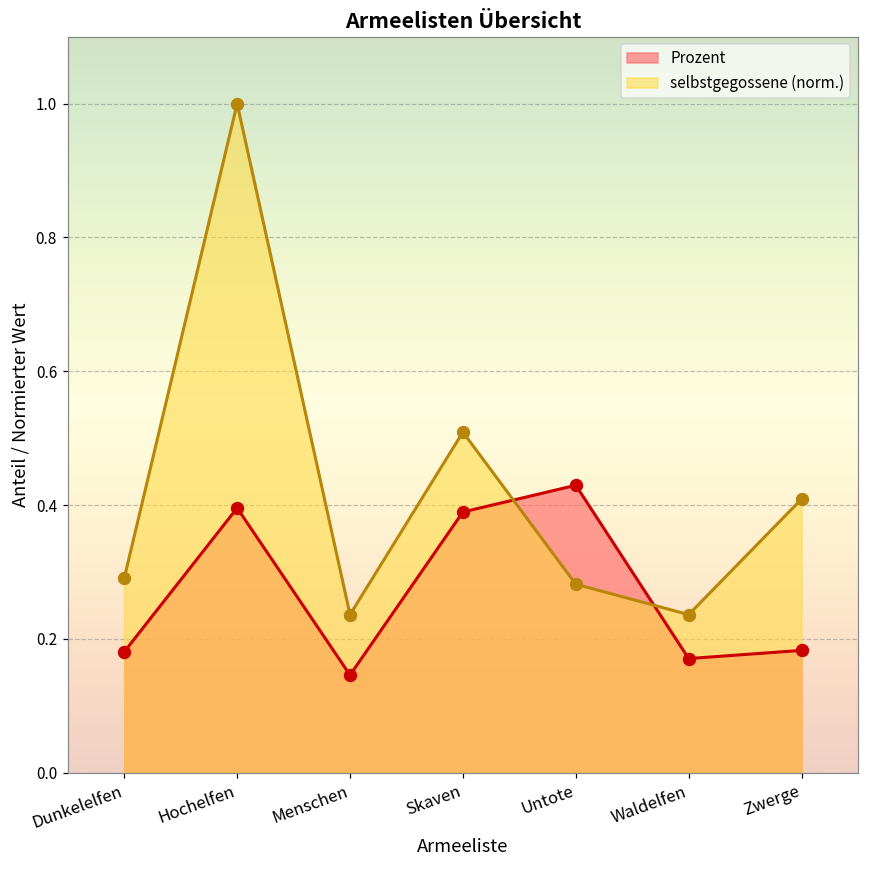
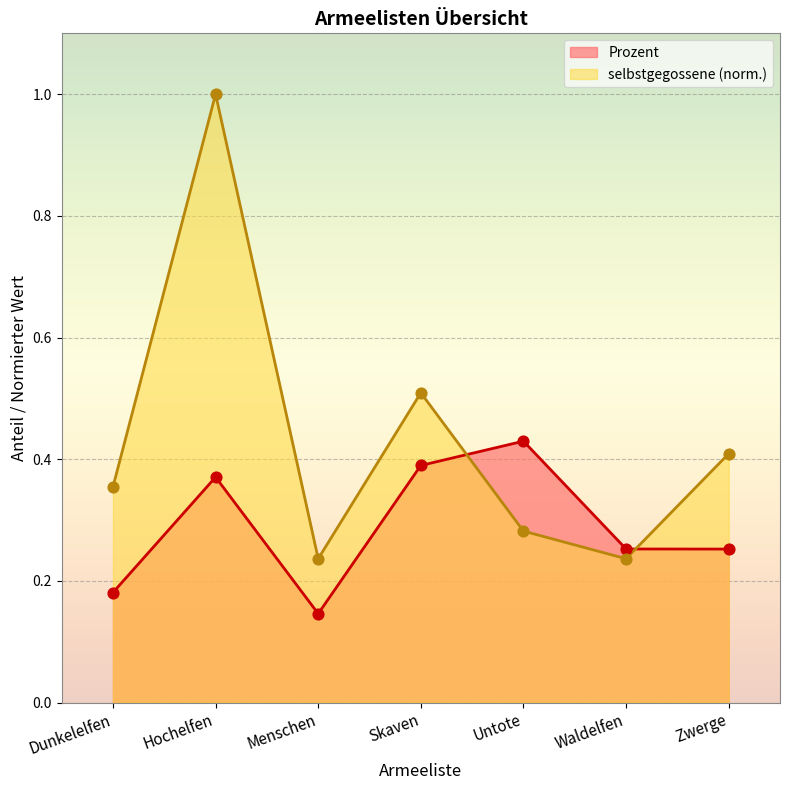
selbstgegossene (norm.), Dunkelelfen: 0.29 -> 0.35
Prozent, Hochelfen: 0.40 -> 0.37
Prozent, Waldelfen: 0.17 -> 0.25
Prozent, Zwerge: 0.18 -> 0.25
